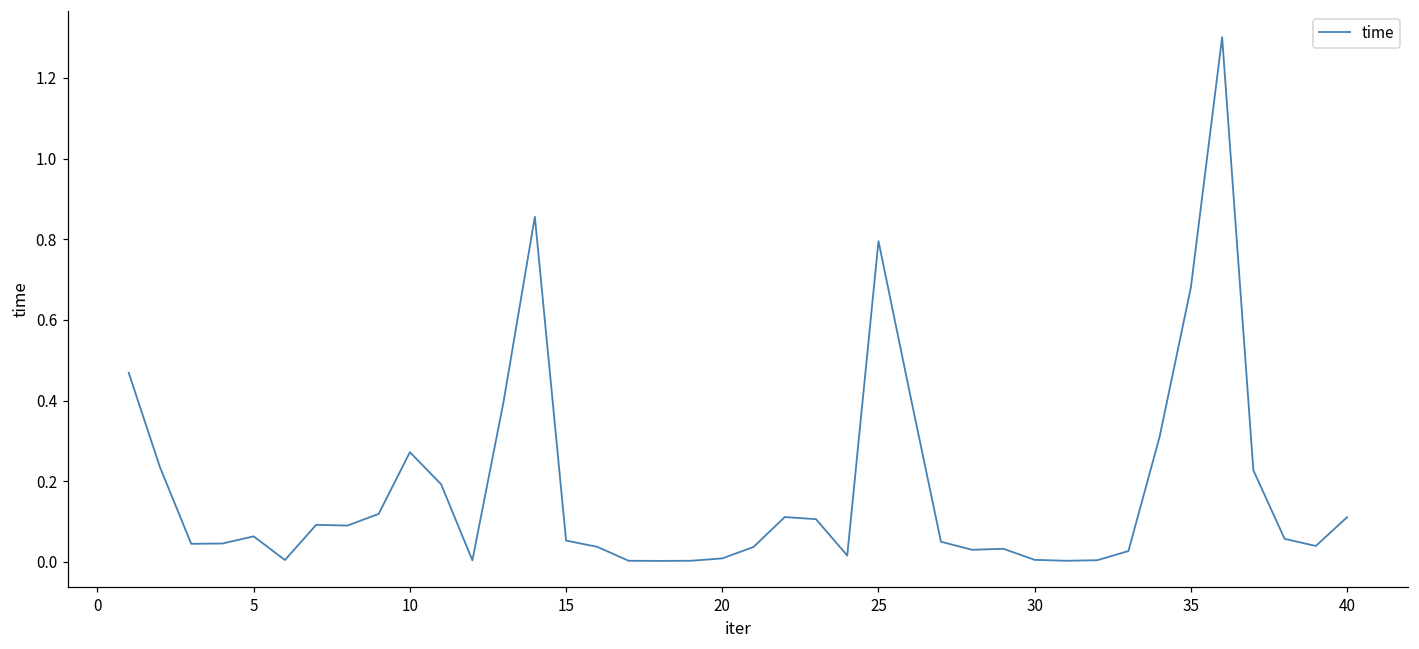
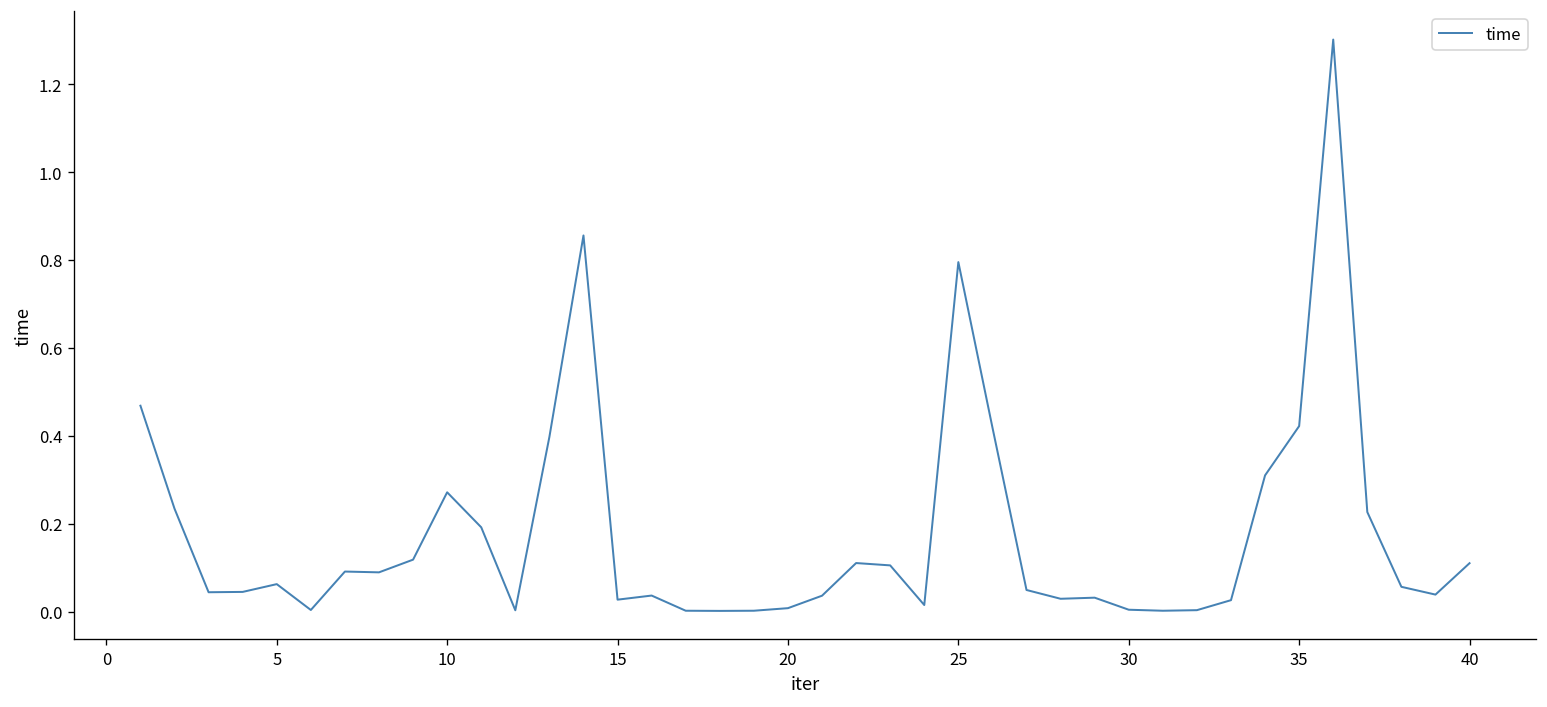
15: 0.05 -> 0.03
35: 0.68 -> 0.42
